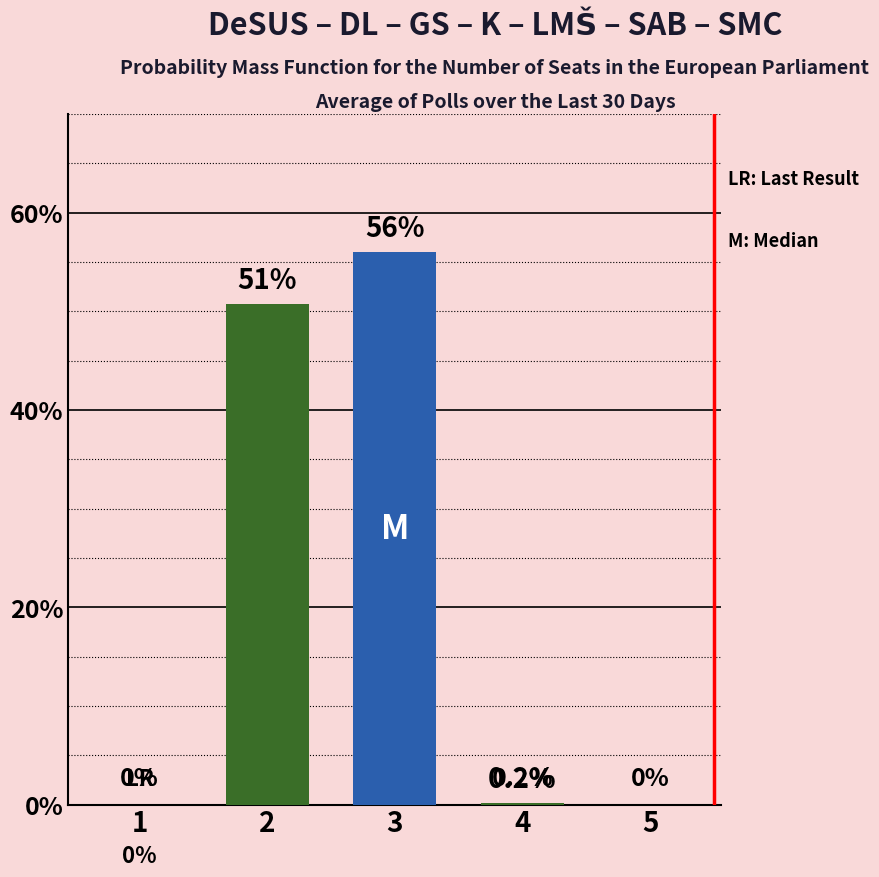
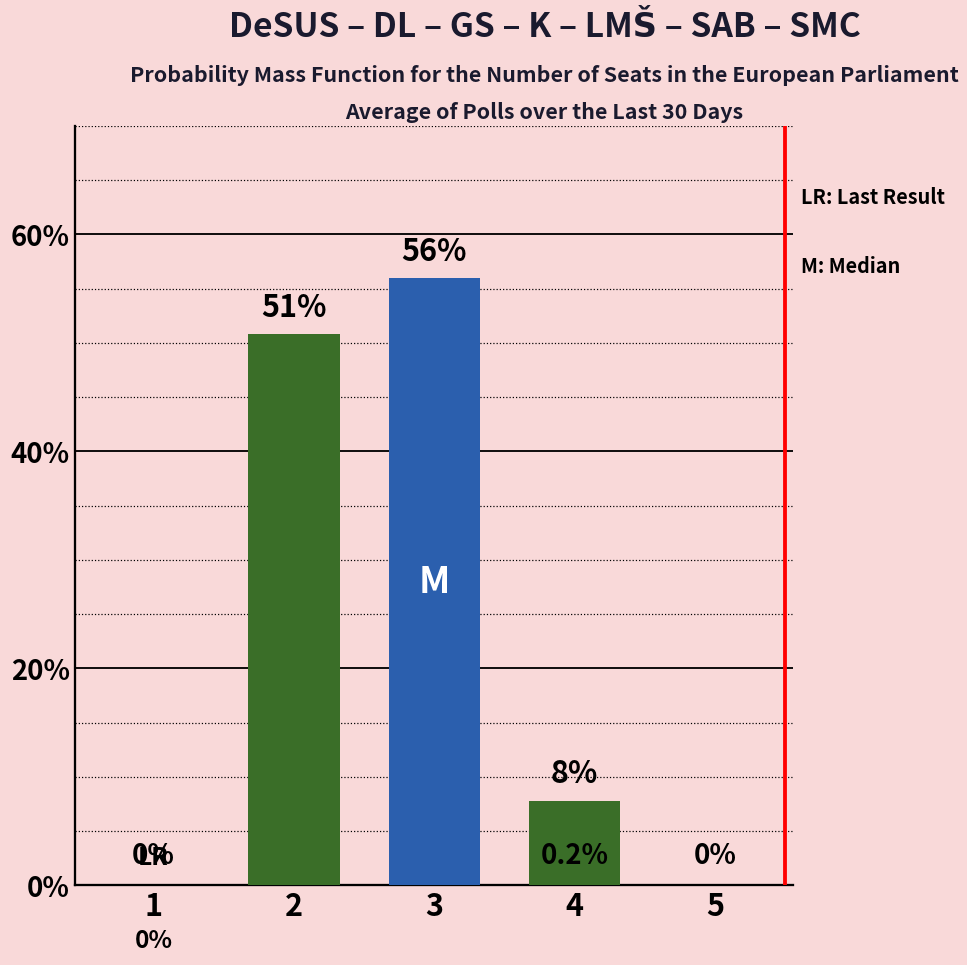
4: 0.2% -> 8%
